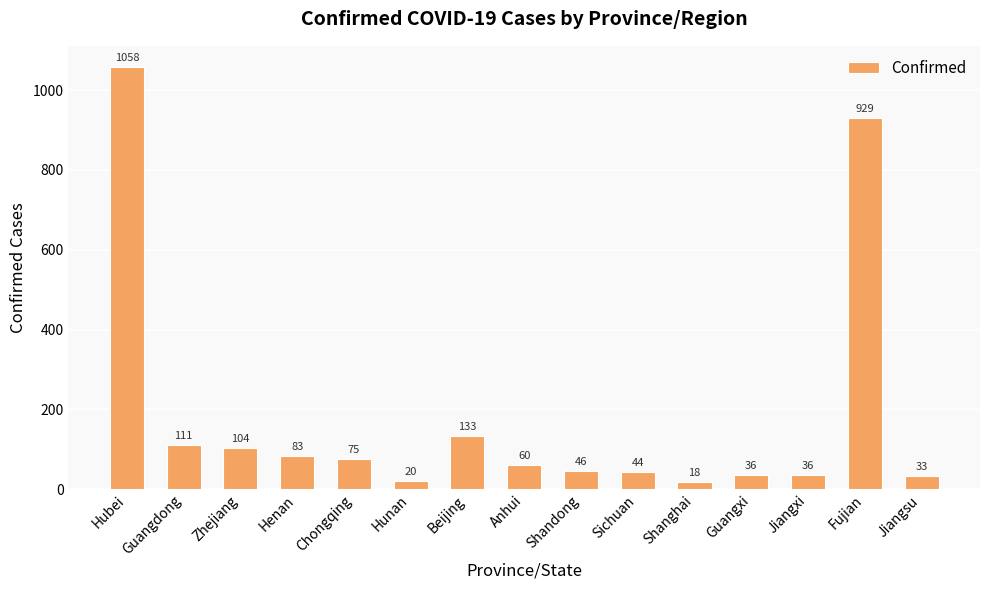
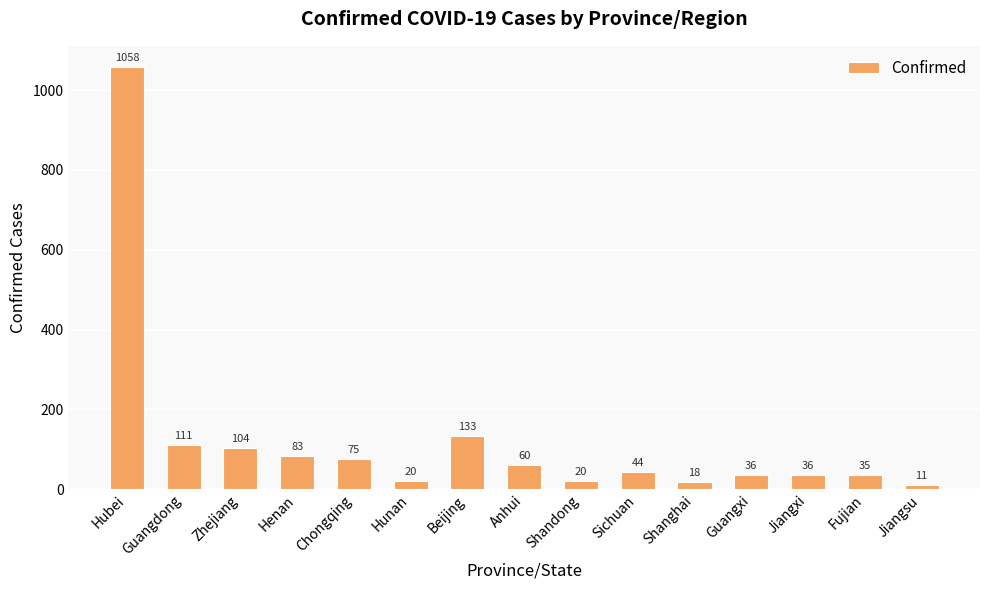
Shandong: 46 -> 20
Fujian: 929 -> 35
Jiangsu: 33 -> 11
